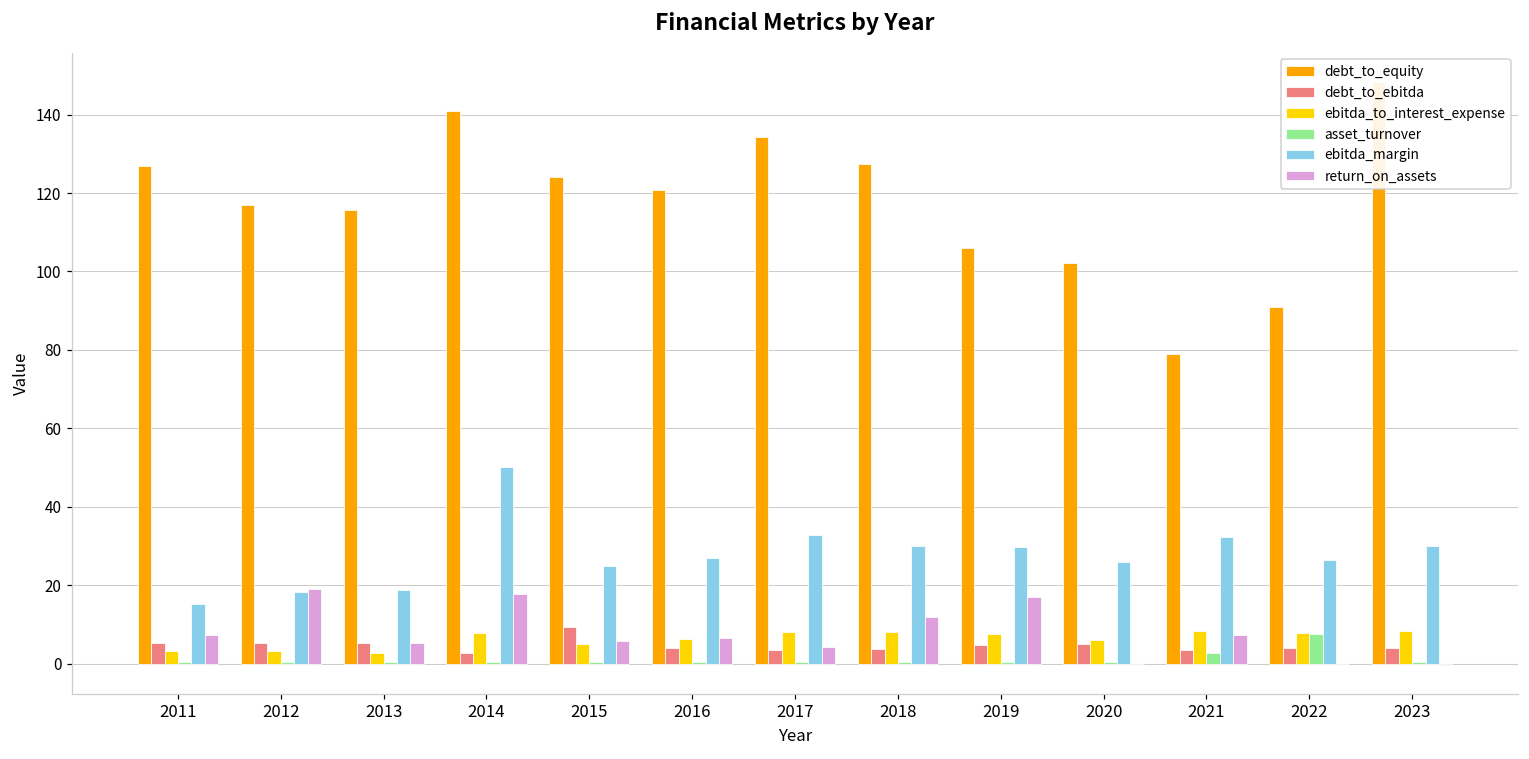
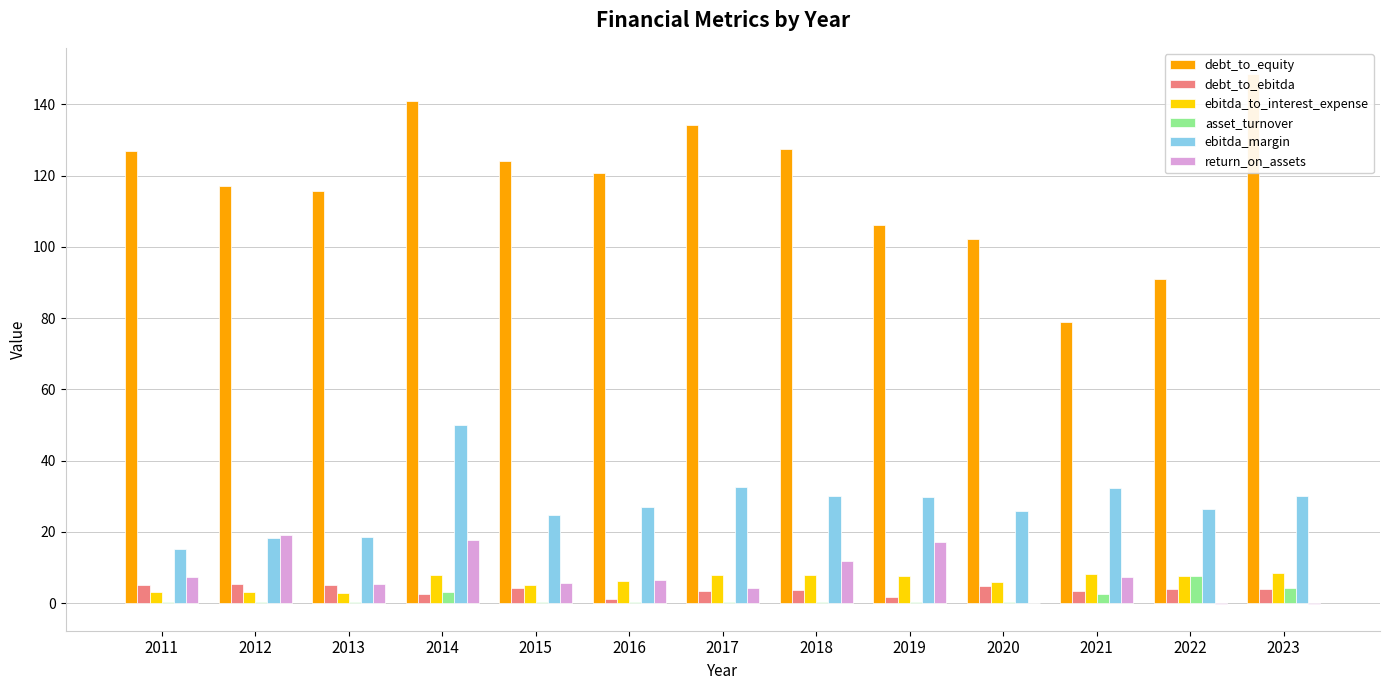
asset_turnover, 2014: 0 -> 3
debt_to_ebitda, 2015: 9 -> 4
debt_to_ebitda, 2016: 4 -> 1
debt_to_ebitda, 2019: 5 -> 2
asset_turnover, 2023: 0 -> 4
